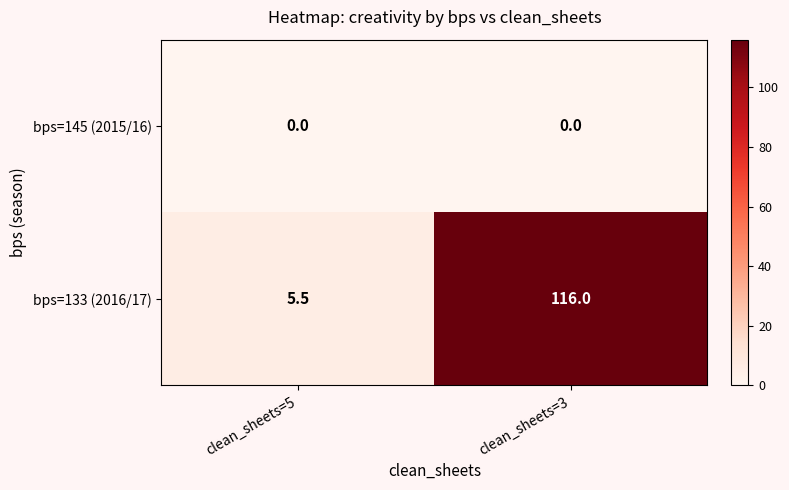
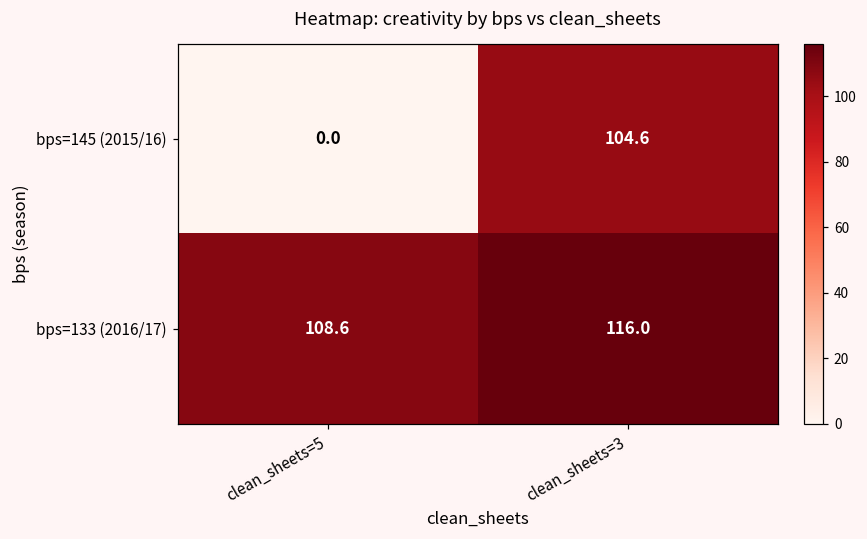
bps=145 (2015/16), clean_sheets=3: 0.0 -> 104.6
bps=133 (2016/17), clean_sheets=5: 5.5 -> 108.6
